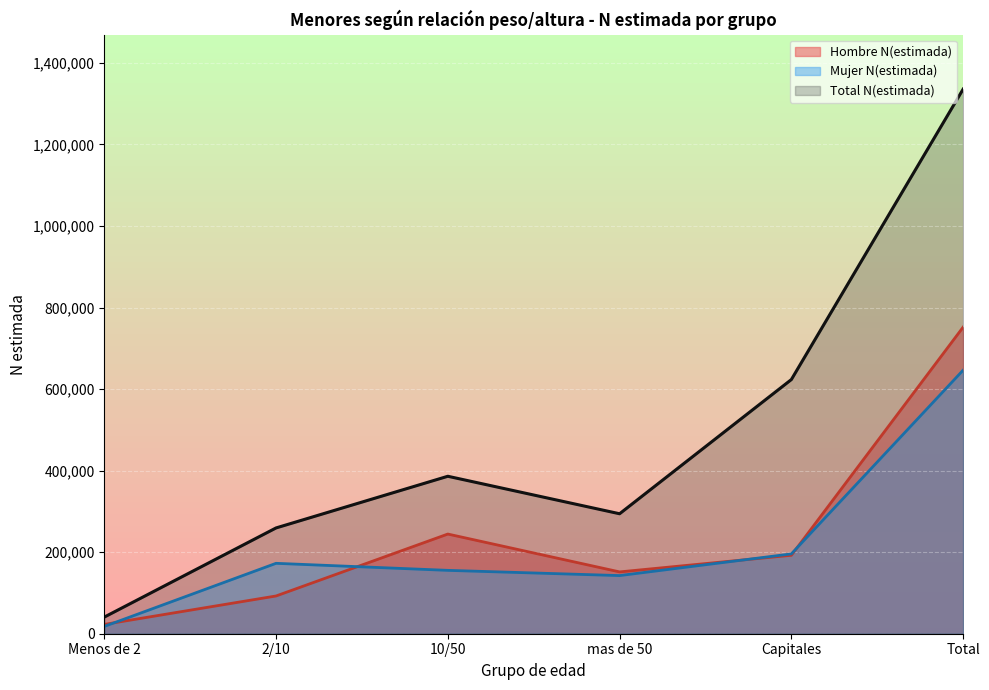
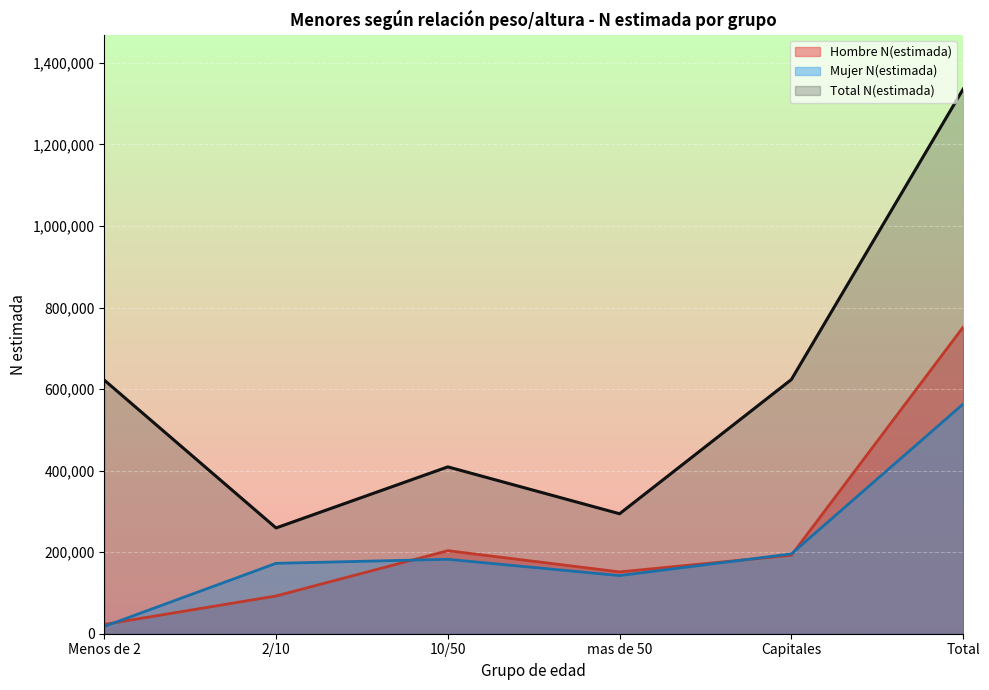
Total N(estimada), Menos de 2: 40,000 -> 620,000
Hombre N(estimada), 10/50: 240,000 -> 200,000
Mujer N(estimada), 10/50: 160,000 -> 180,000
Total N(estimada), 10/50: 390,000 -> 410,000
Mujer N(estimada), Total: 650,000 -> 560,000
